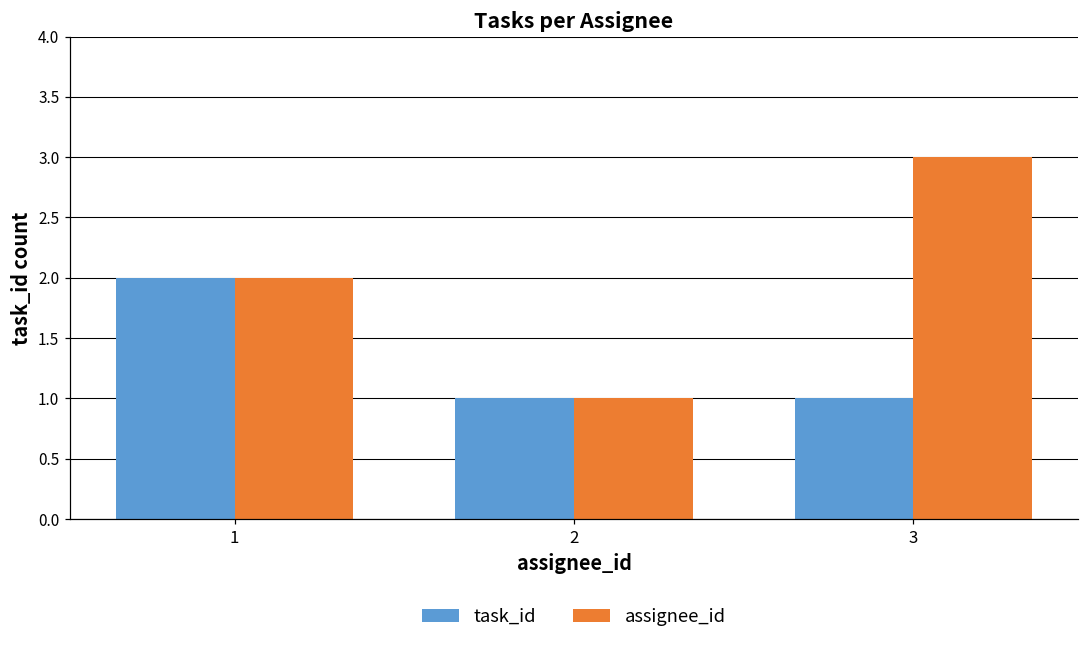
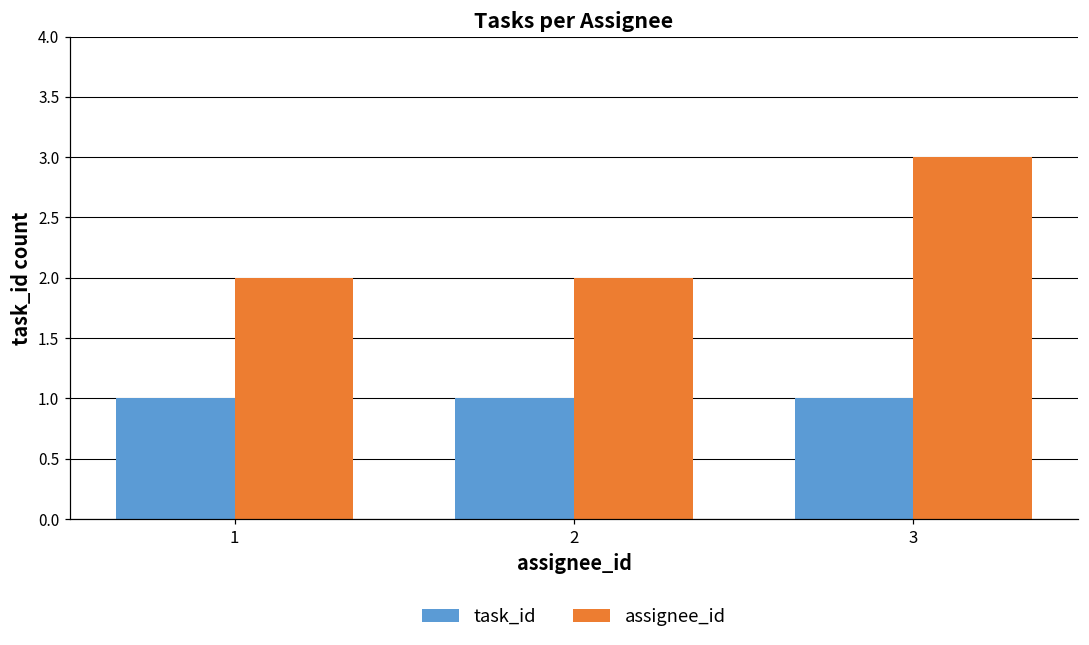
task_id, 1: 2 -> 1
assignee_id, 2: 1 -> 2
